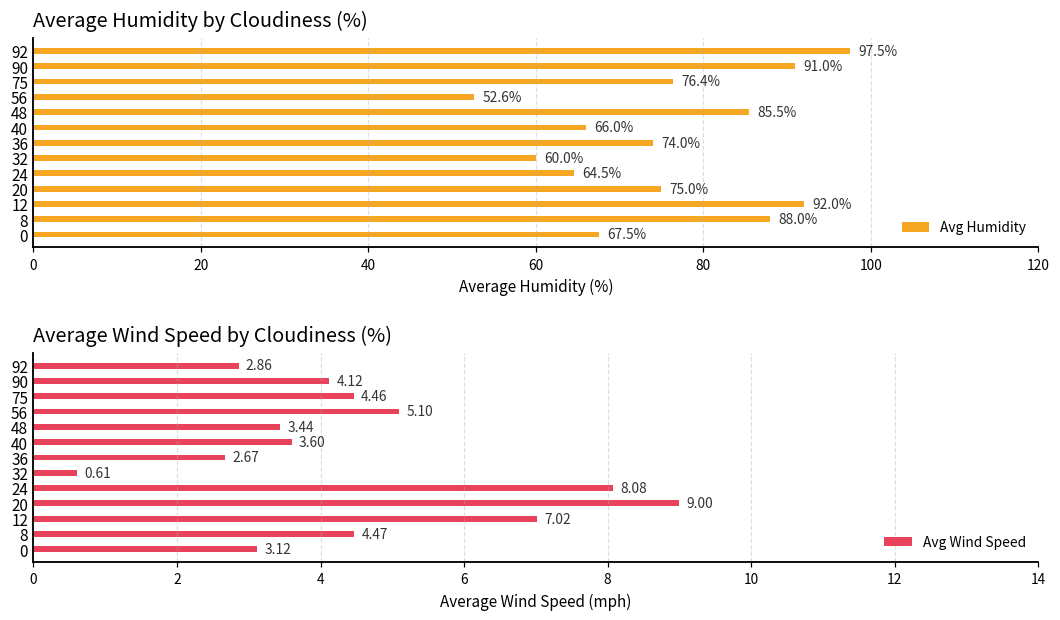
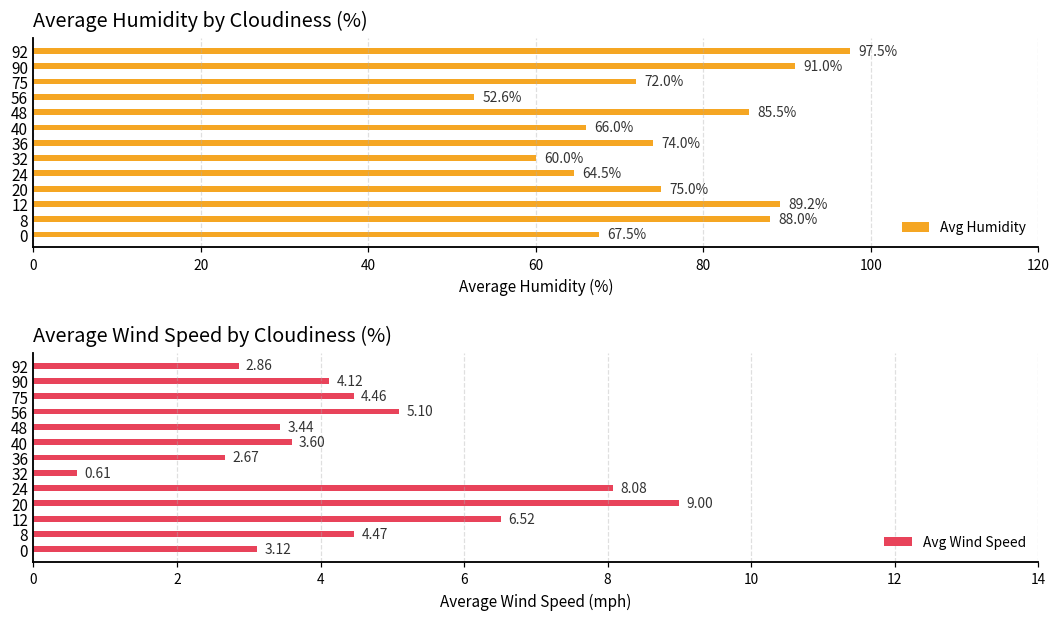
Average Humidity by Cloudiness (%), 75: 76.4% -> 72.0%
Average Humidity by Cloudiness (%), 12: 92.0% -> 89.2%
Average Wind Speed by Cloudiness (%), 12: 7.02 -> 6.52
